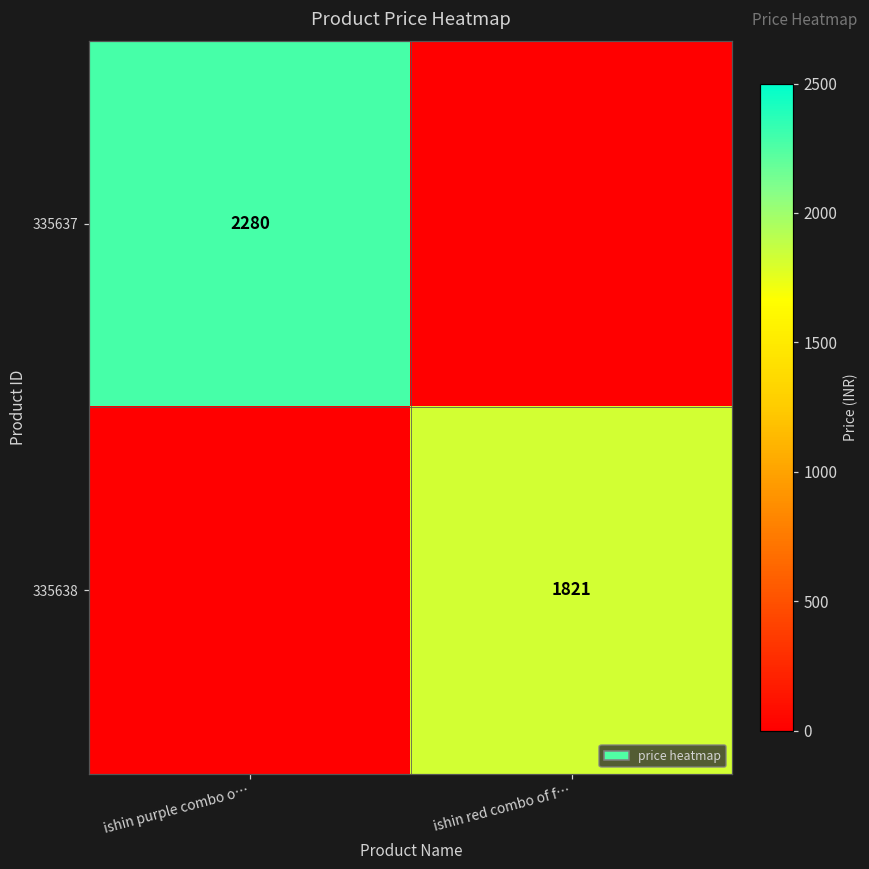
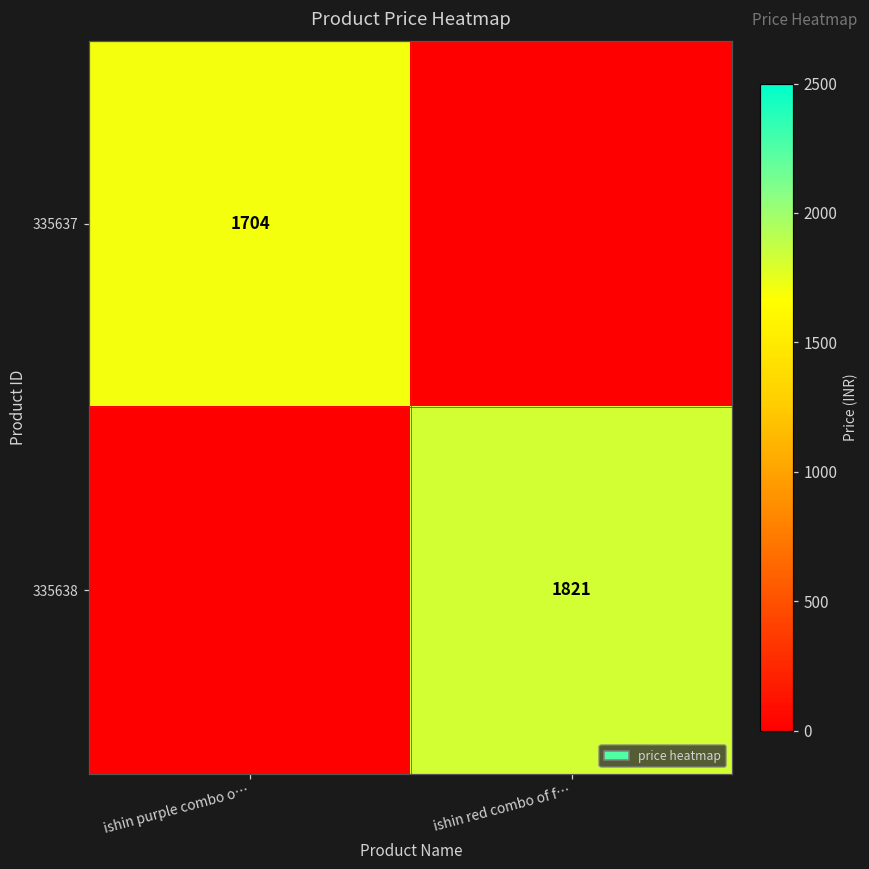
335637, ishin purple combo o…: 2280 -> 1704
